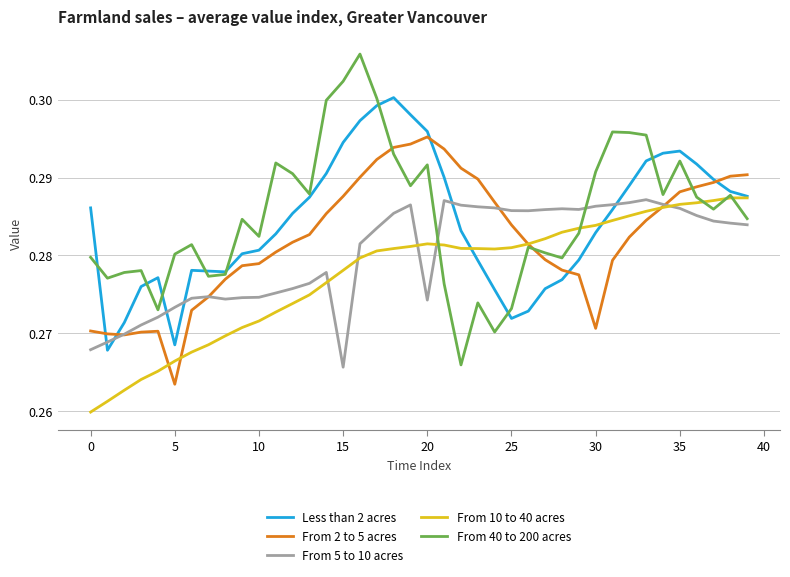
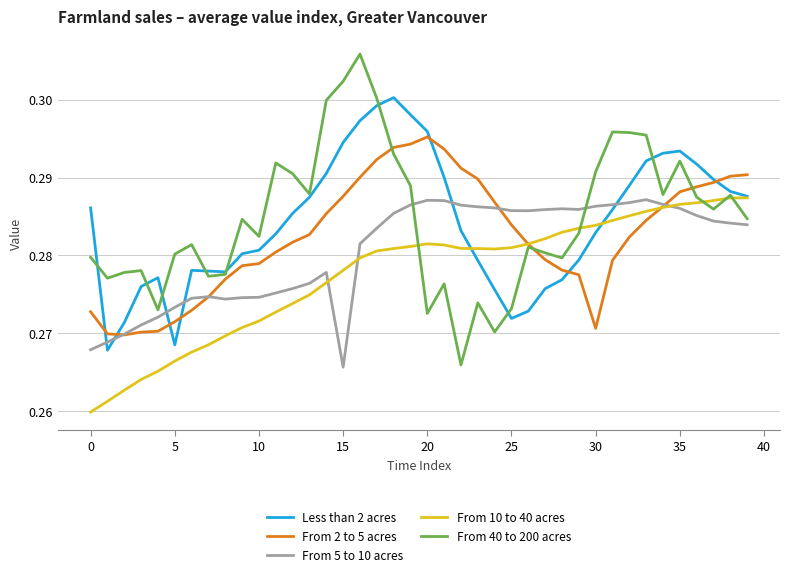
From 2 to 5 acres, 0: 0.270 -> 0.273
From 2 to 5 acres, 5: 0.263 -> 0.271
From 5 to 10 acres, 20: 0.274 -> 0.287
From 40 to 200 acres, 20: 0.292 -> 0.273
